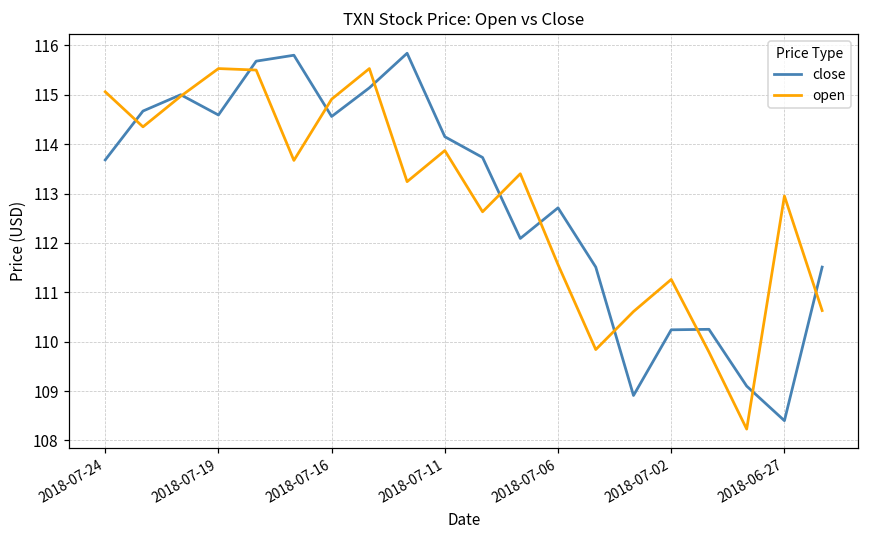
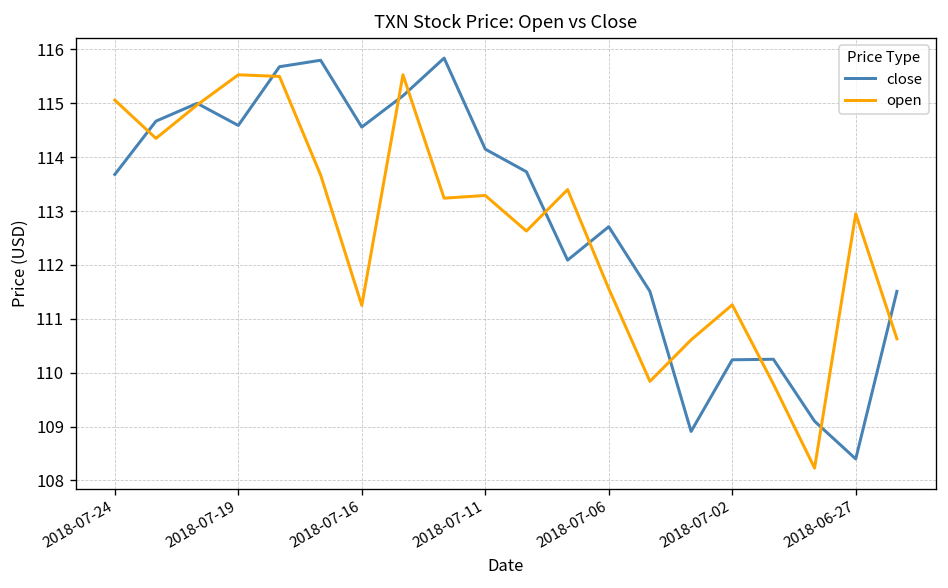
open, 2018-07-16: 114.9 -> 111.3
open, 2018-07-11: 113.9 -> 113.3
